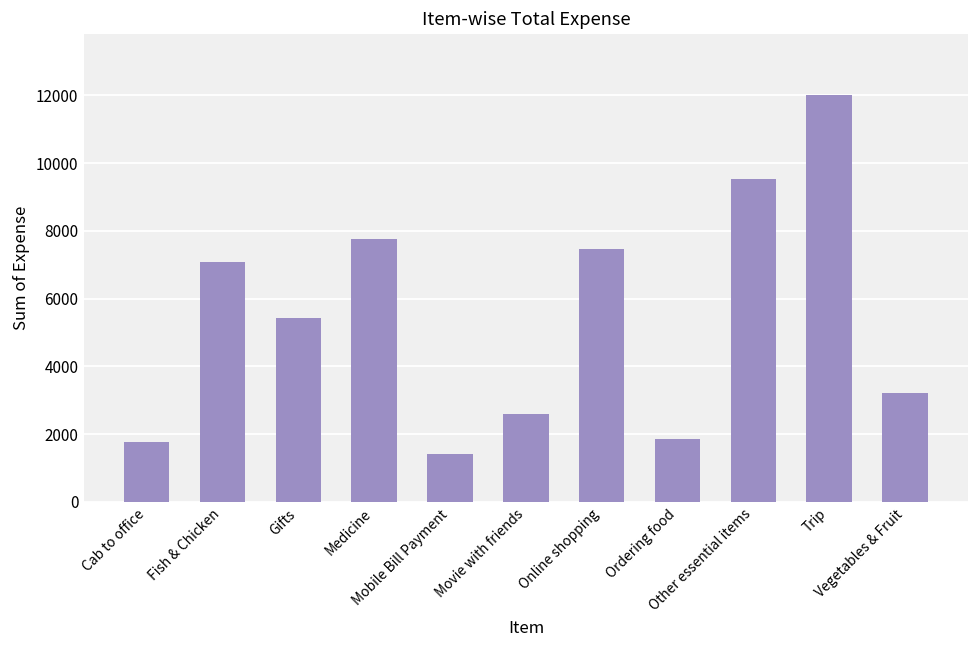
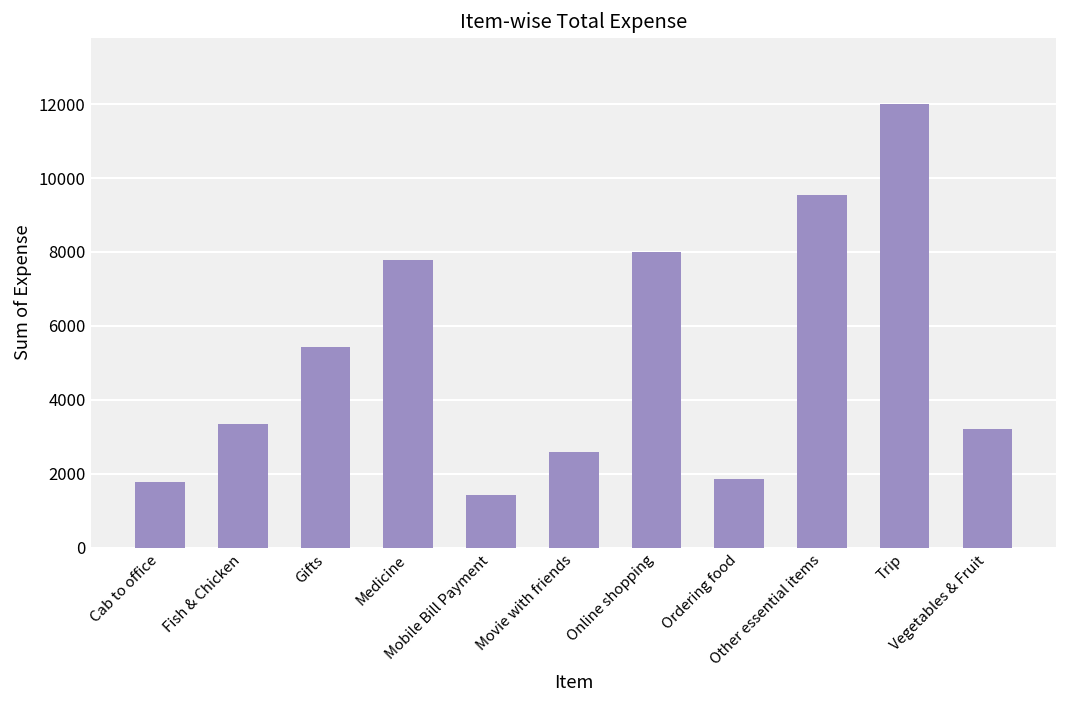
Fish & Chicken: 7100 -> 3300
Online shopping: 7500 -> 8000
